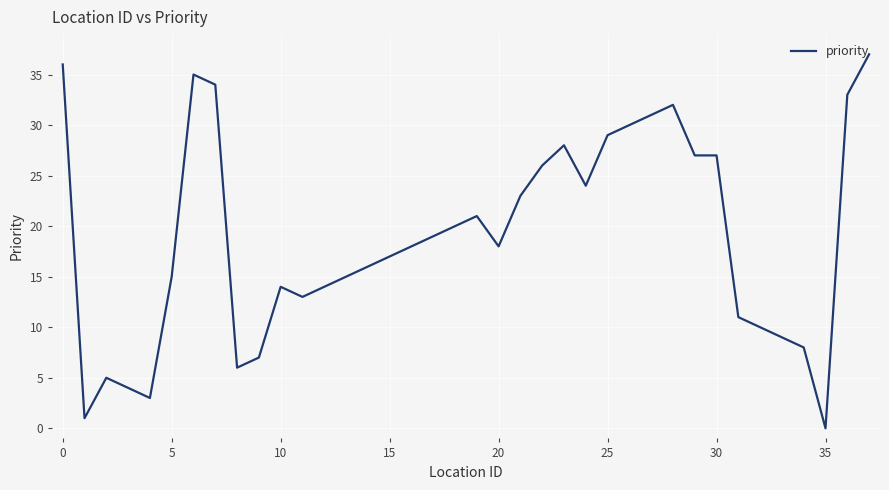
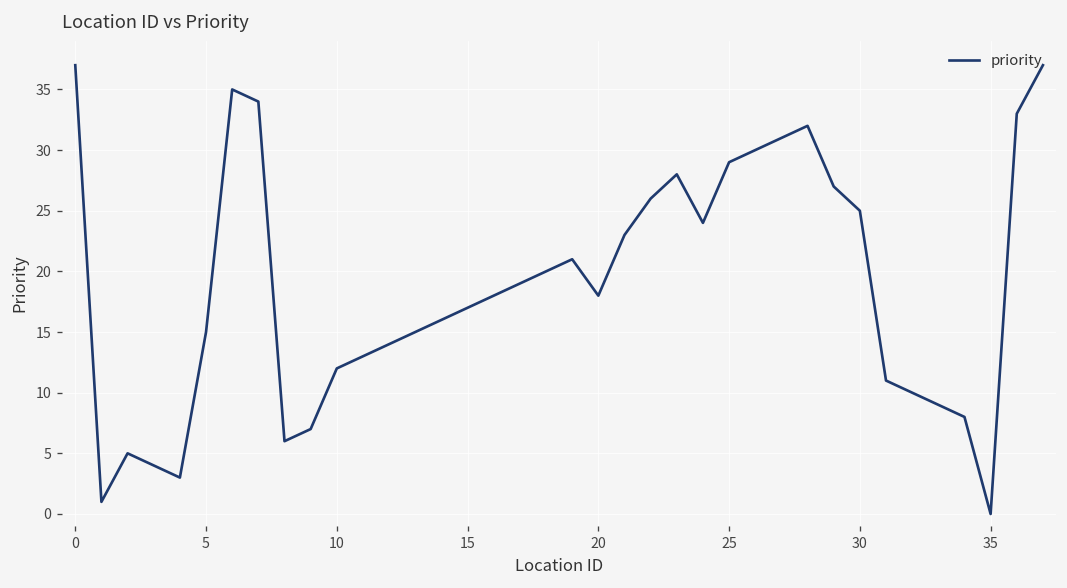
0: 36 -> 37
10: 14 -> 12
30: 27 -> 25
